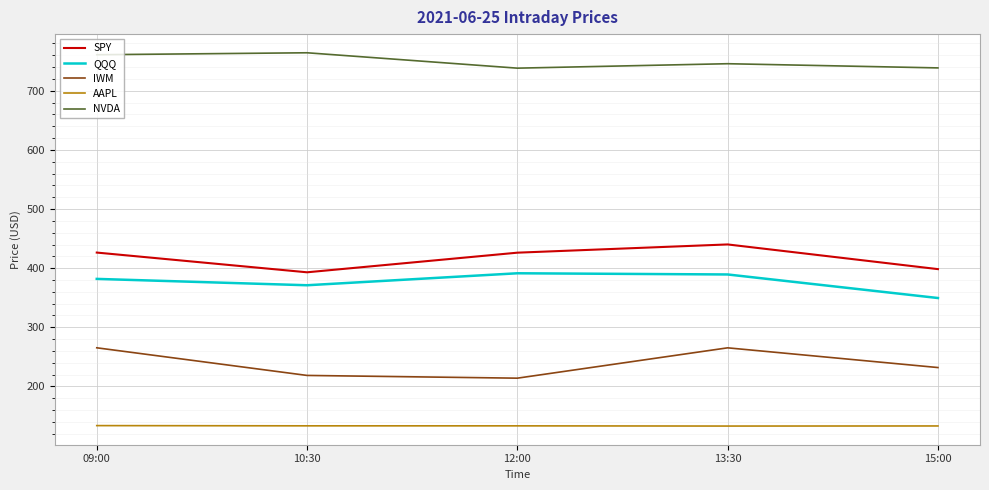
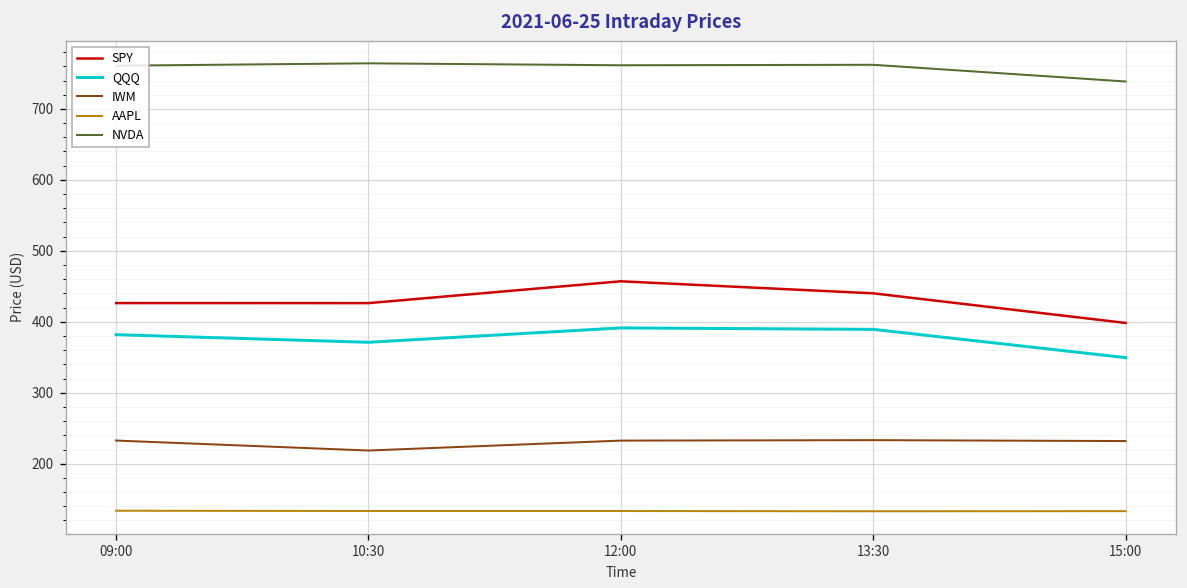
IWM, 09:00: 270 -> 230
SPY, 10:30: 390 -> 430
SPY, 12:00: 430 -> 460
IWM, 12:00: 210 -> 230
NVDA, 12:00: 740 -> 760
IWM, 13:30: 270 -> 230
NVDA, 13:30: 750 -> 760
